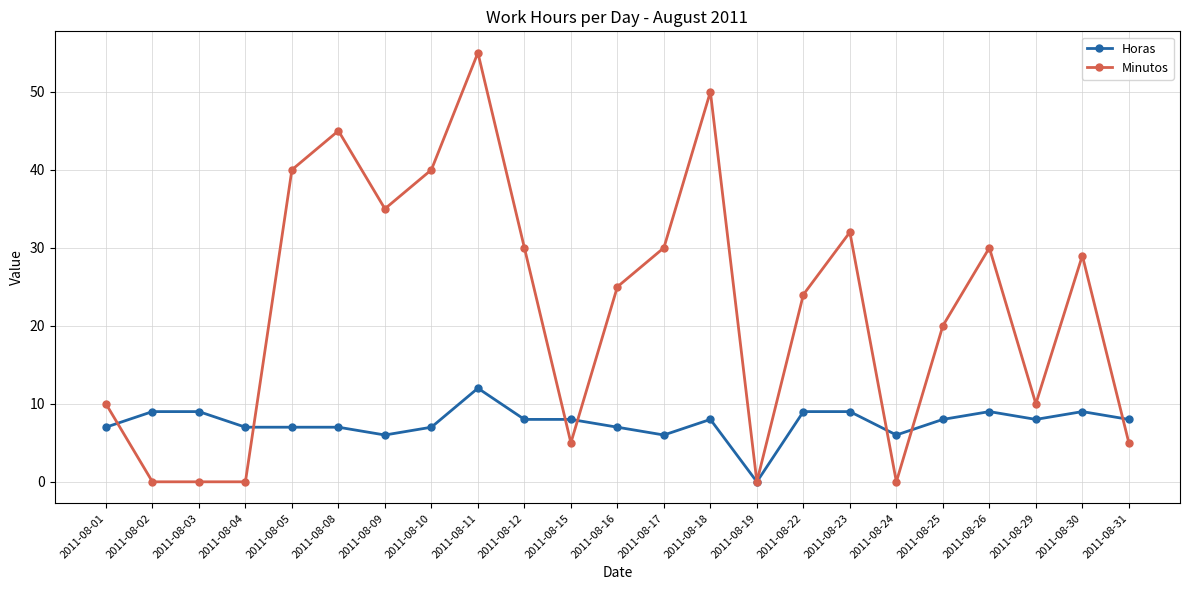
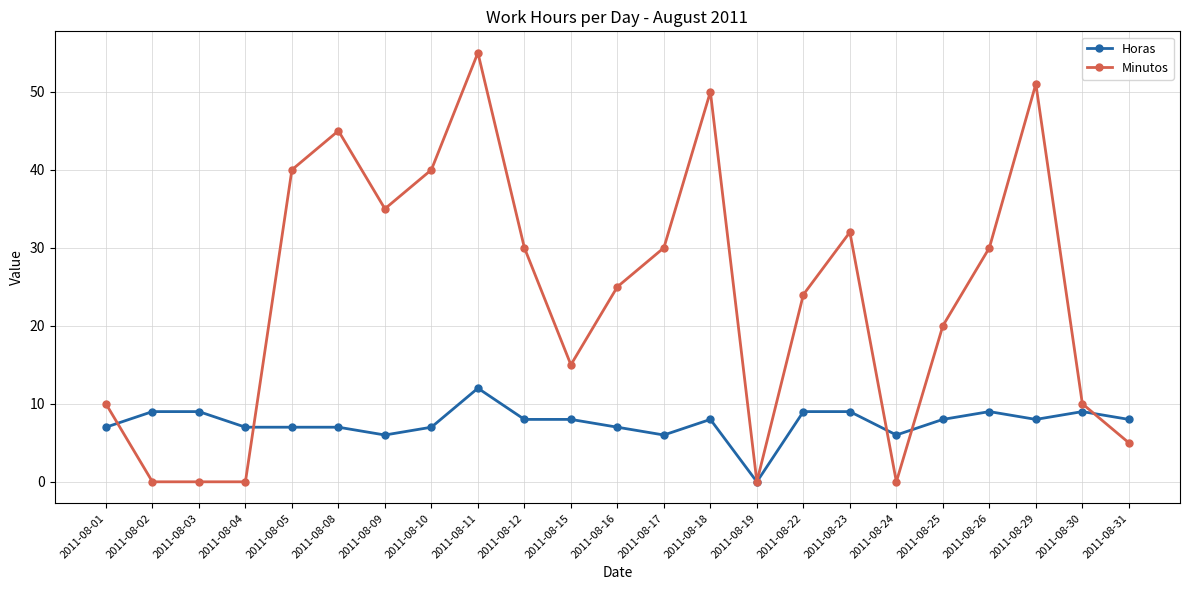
Minutos, 2011-08-15: 5 -> 15
Minutos, 2011-08-29: 10 -> 51
Minutos, 2011-08-30: 29 -> 10
